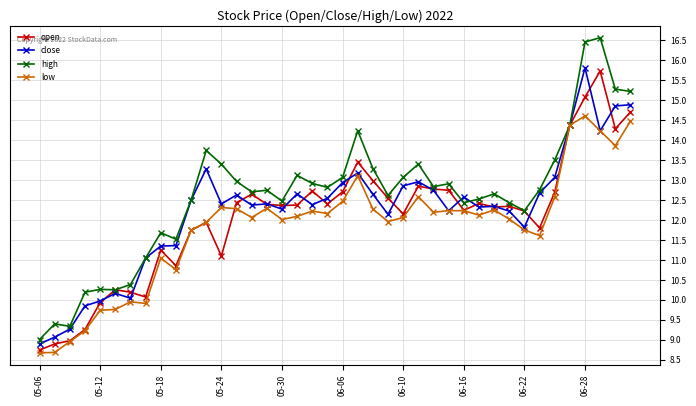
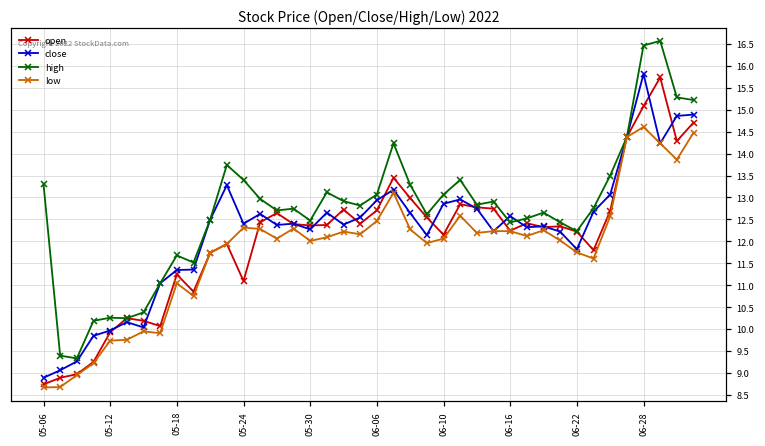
high, 05-06: 9.0 -> 13.3
